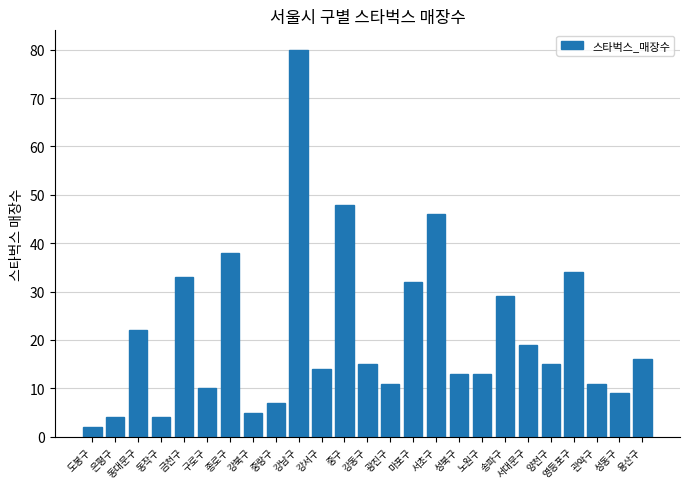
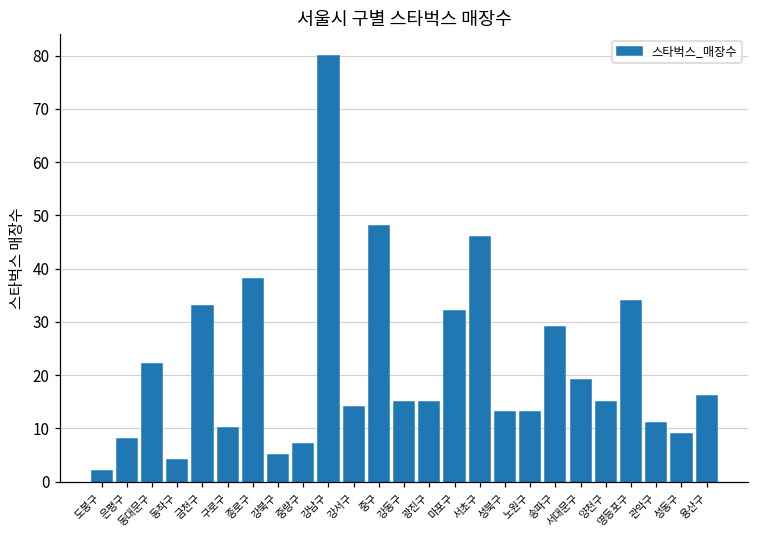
은평구: 4 -> 8
광진구: 11 -> 15
